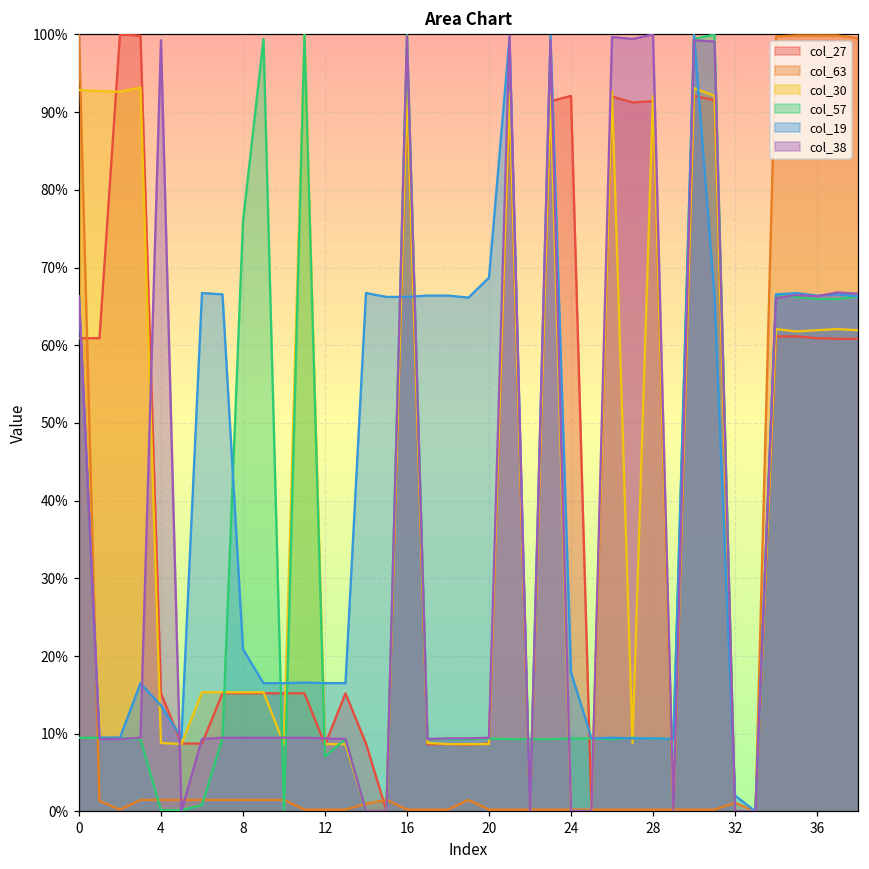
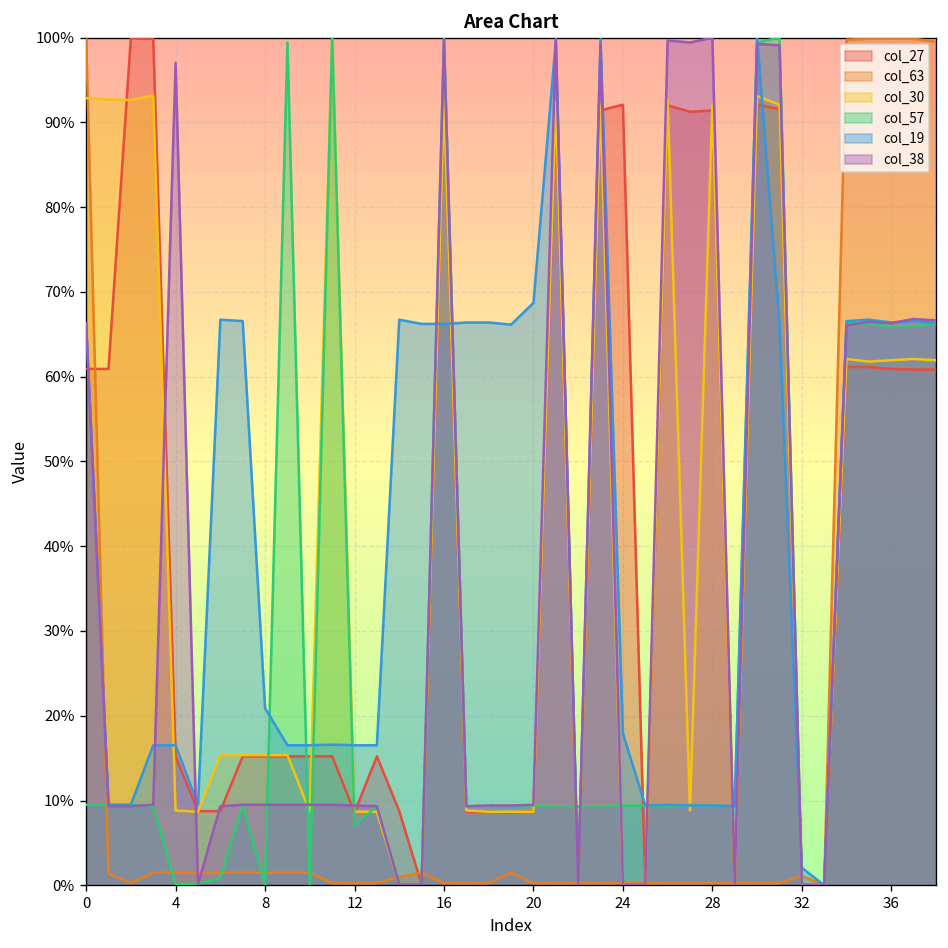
col_19, 4: 14% -> 17%
col_38, 4: 99% -> 97%
col_57, 8: 76% -> 0%
